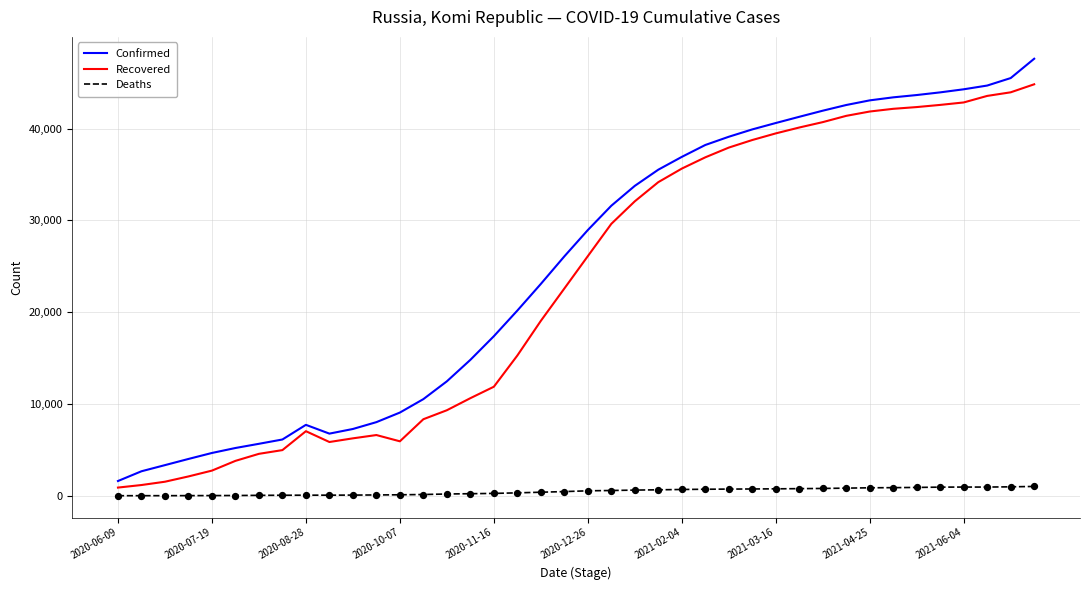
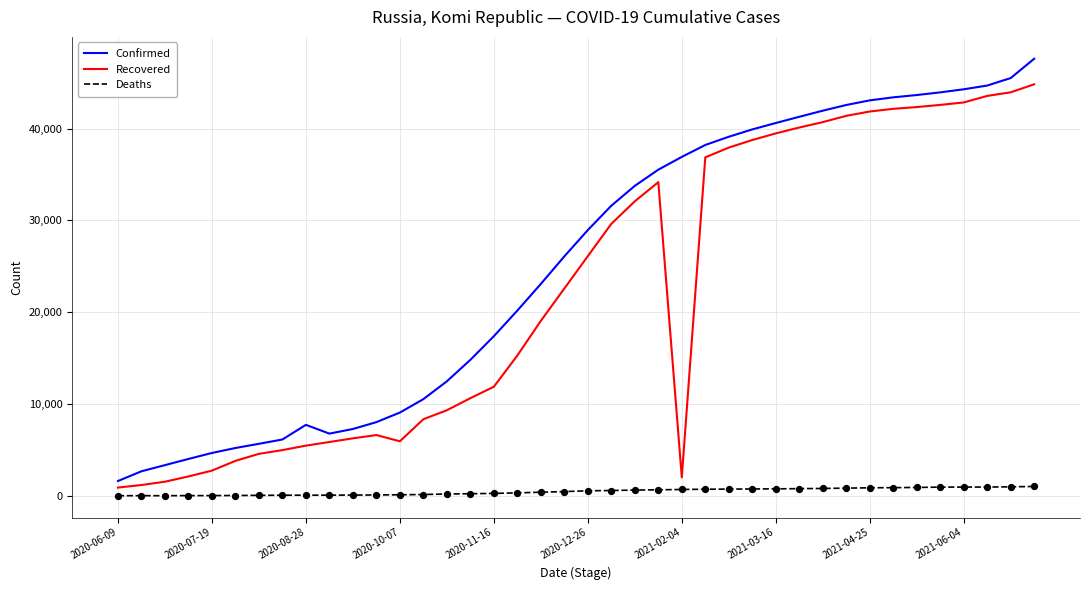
Recovered, 2020-08-28: 7,000 -> 5,000
Recovered, 2021-02-04: 36,000 -> 2,000
